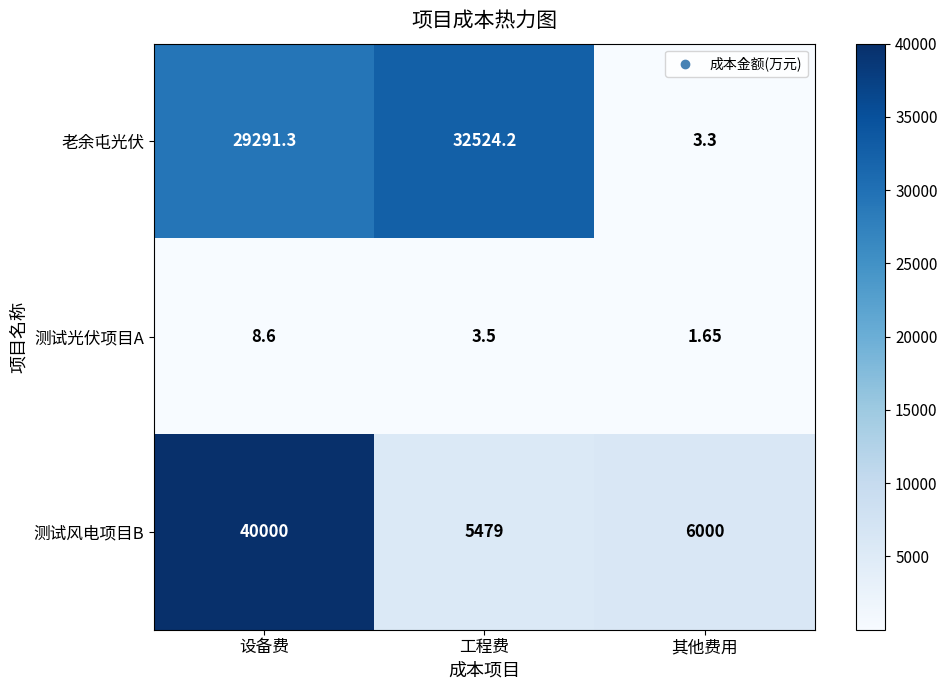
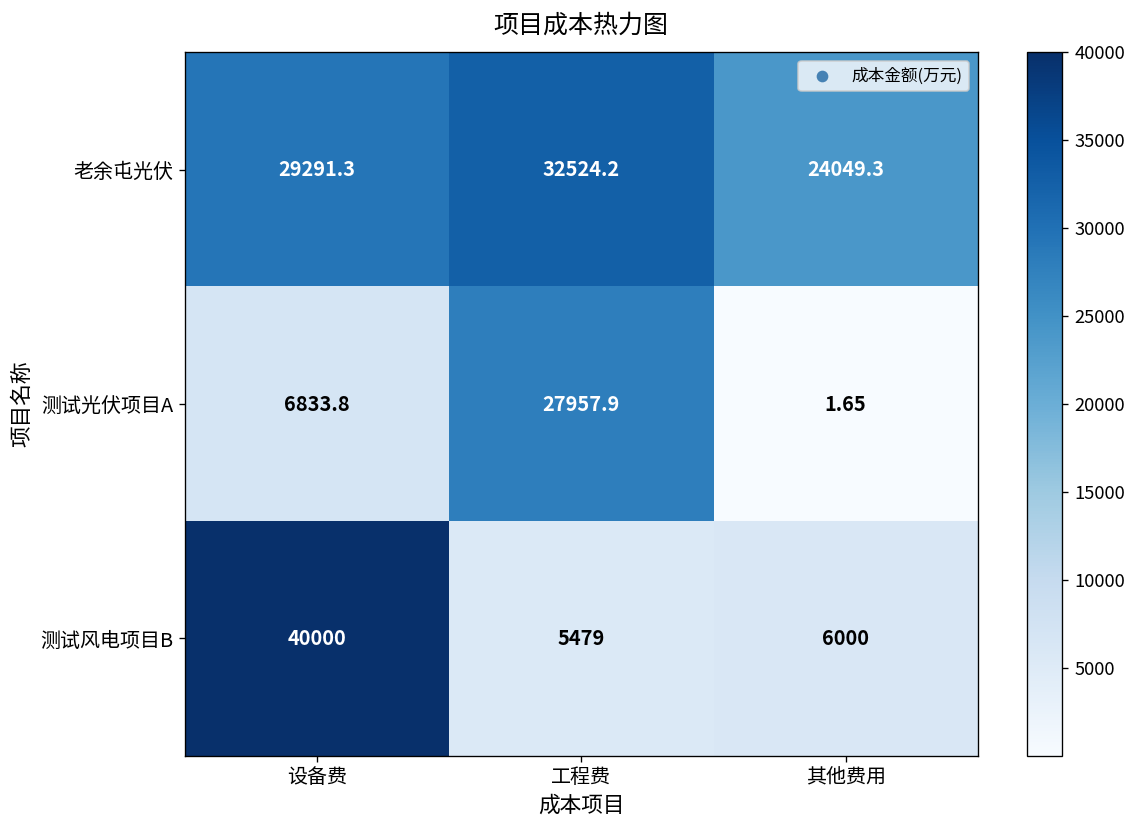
老余屯光伏, 其他费用: 3.3 -> 24049.3
测试光伏项目A, 设备费: 8.6 -> 6833.8
测试光伏项目A, 工程费: 3.5 -> 27957.9
